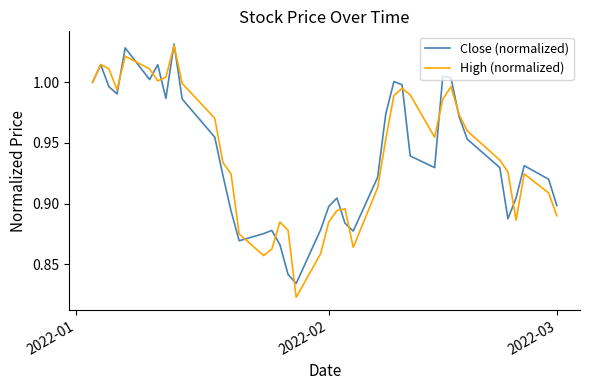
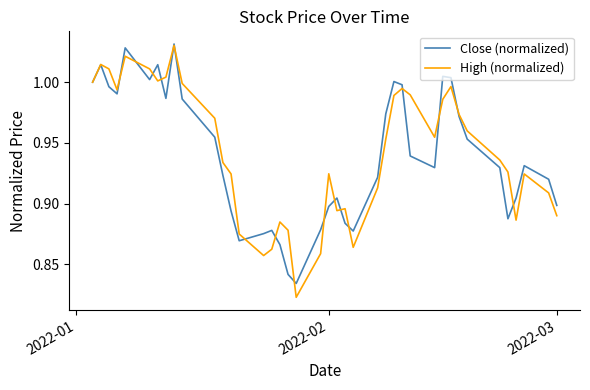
High (normalized), 2022-02: 0.885 -> 0.925
